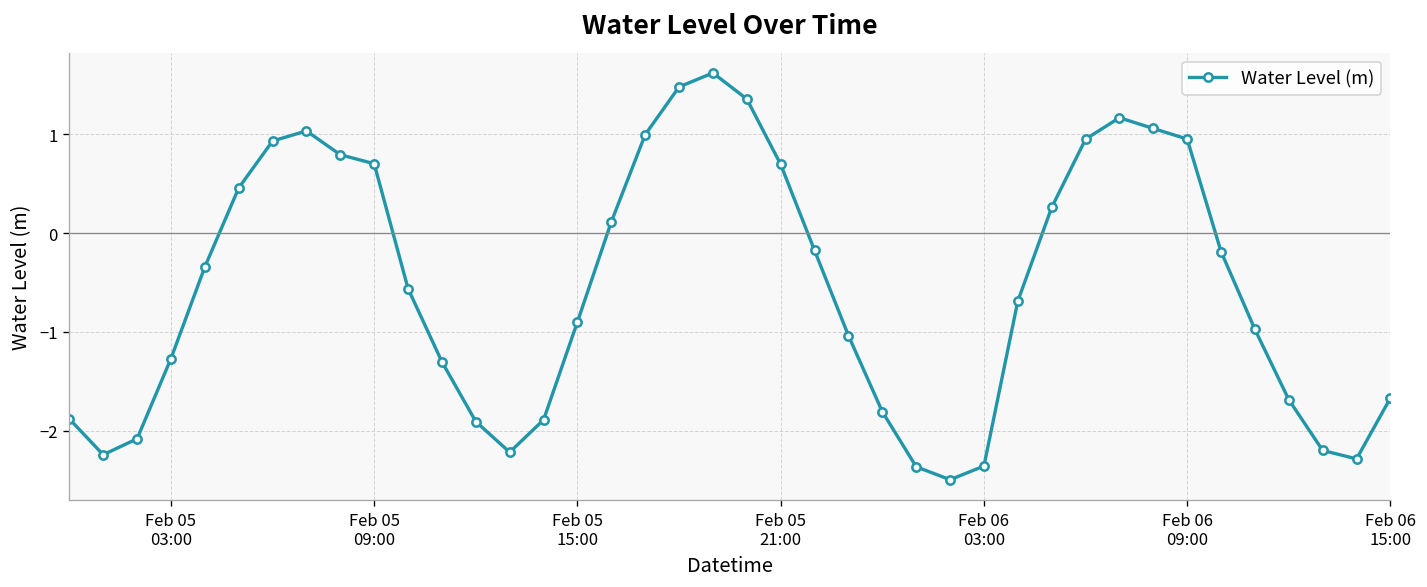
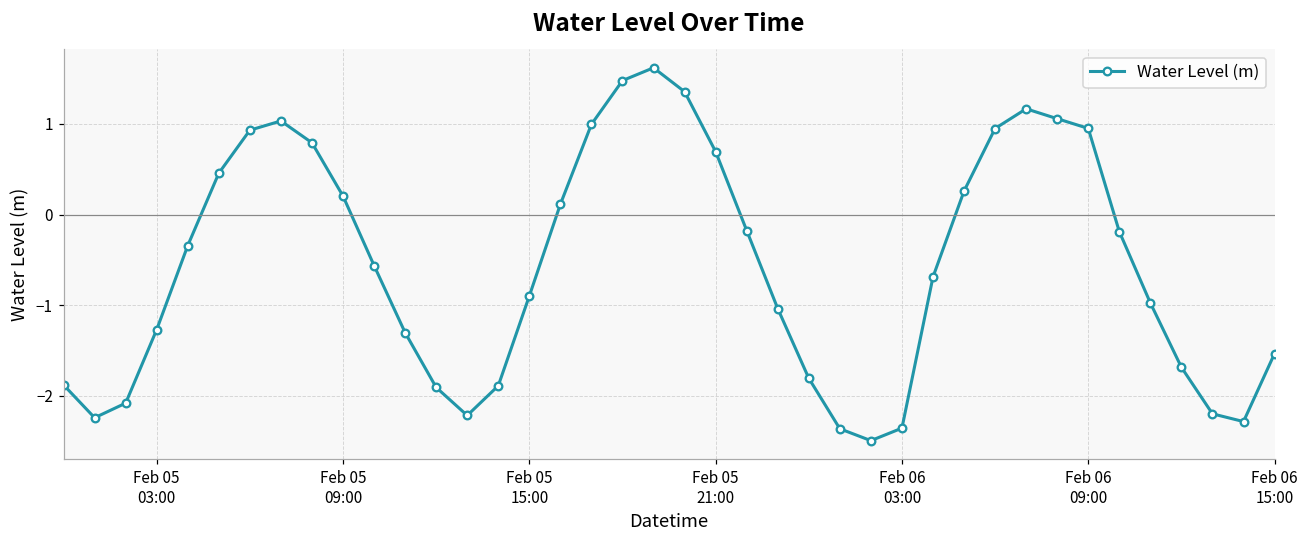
Feb 05 09:00: 0.7 -> 0.2
Feb 06 15:00: -1.7 -> -1.5
